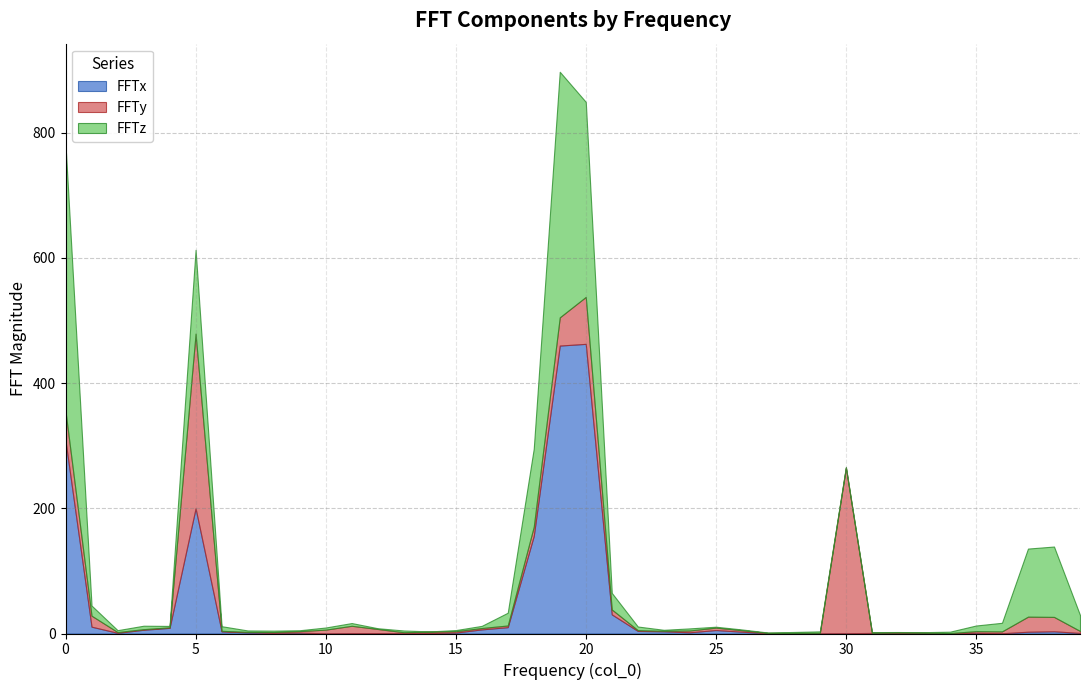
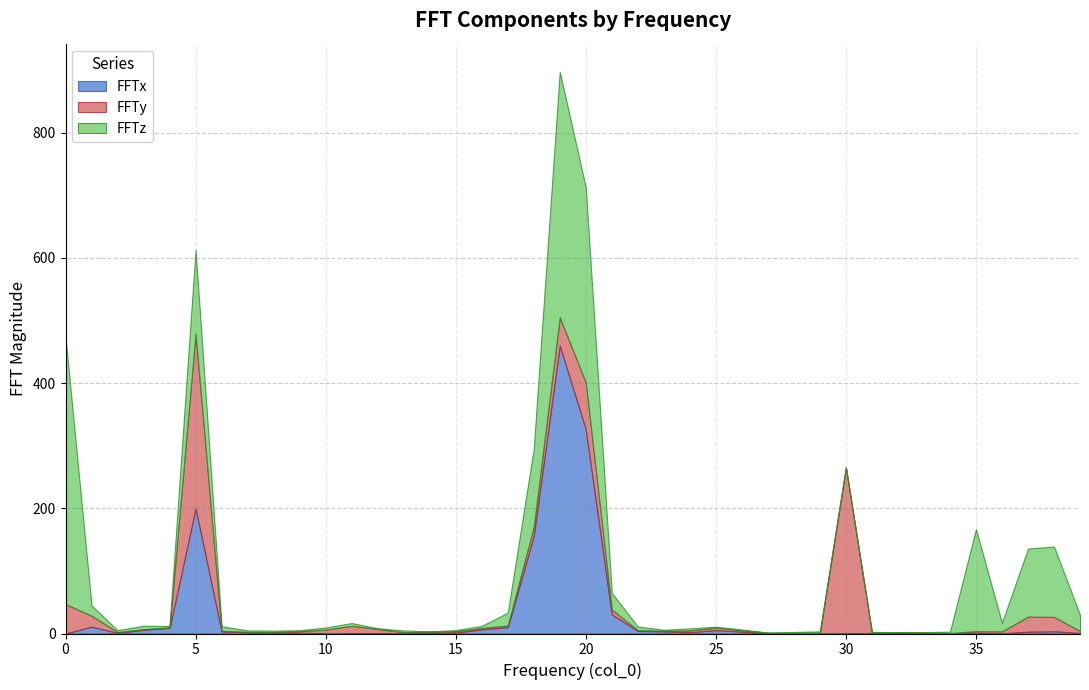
FFTx, 0: 310 -> 0
FFTx, 20: 460 -> 330
FFTz, 35: 10 -> 160
